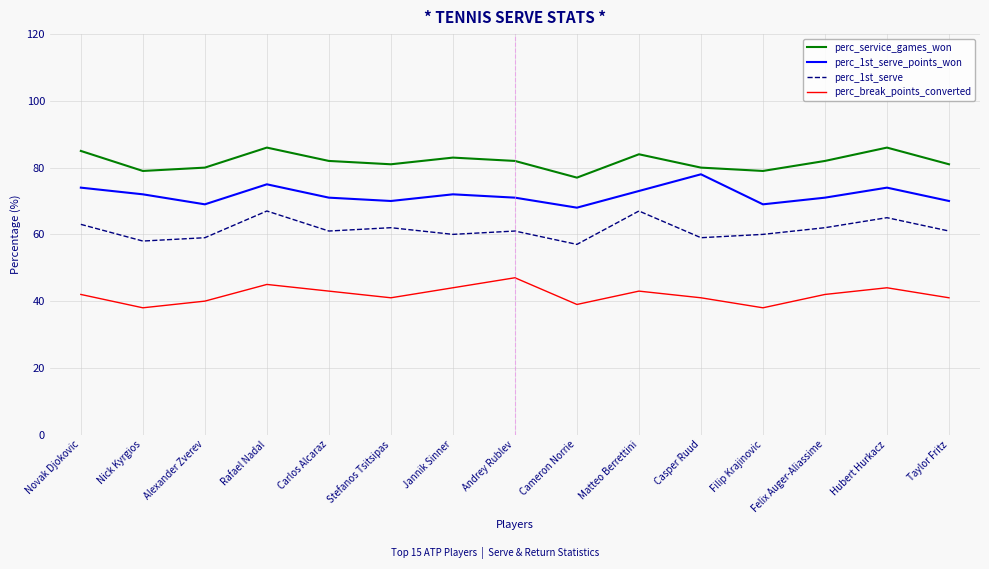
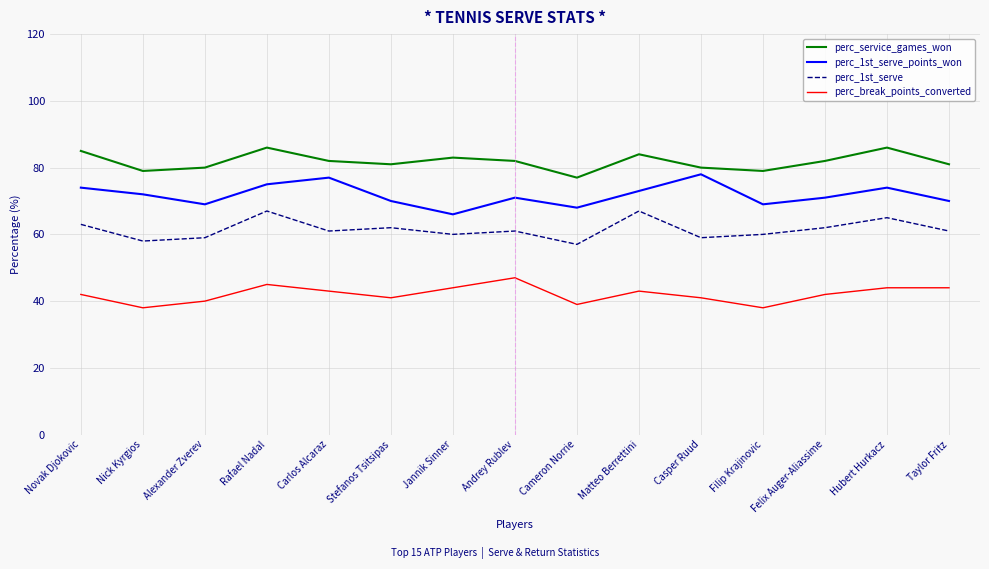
perc_1st_serve_points_won, Carlos Alcaraz: 71 -> 77
perc_1st_serve_points_won, Jannik Sinner: 72 -> 66
perc_break_points_converted, Taylor Fritz: 41 -> 44
